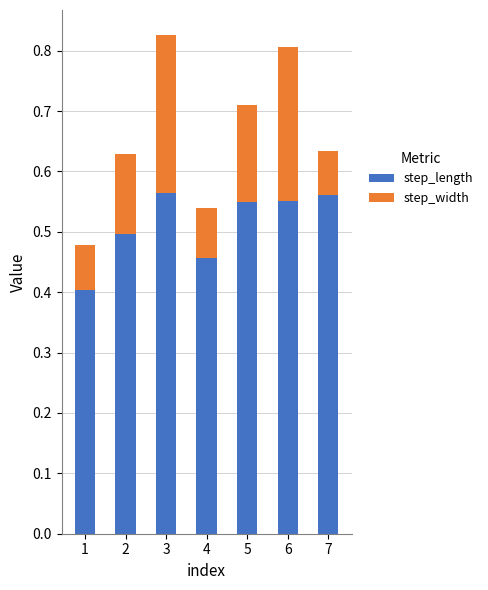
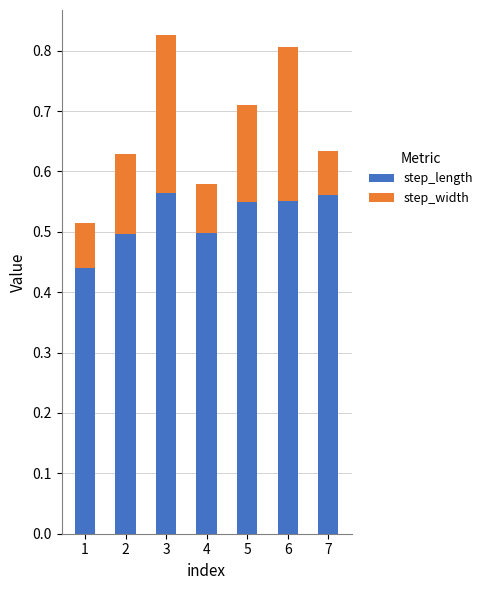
step_length, 1: 0.40 -> 0.44
step_length, 4: 0.46 -> 0.50
